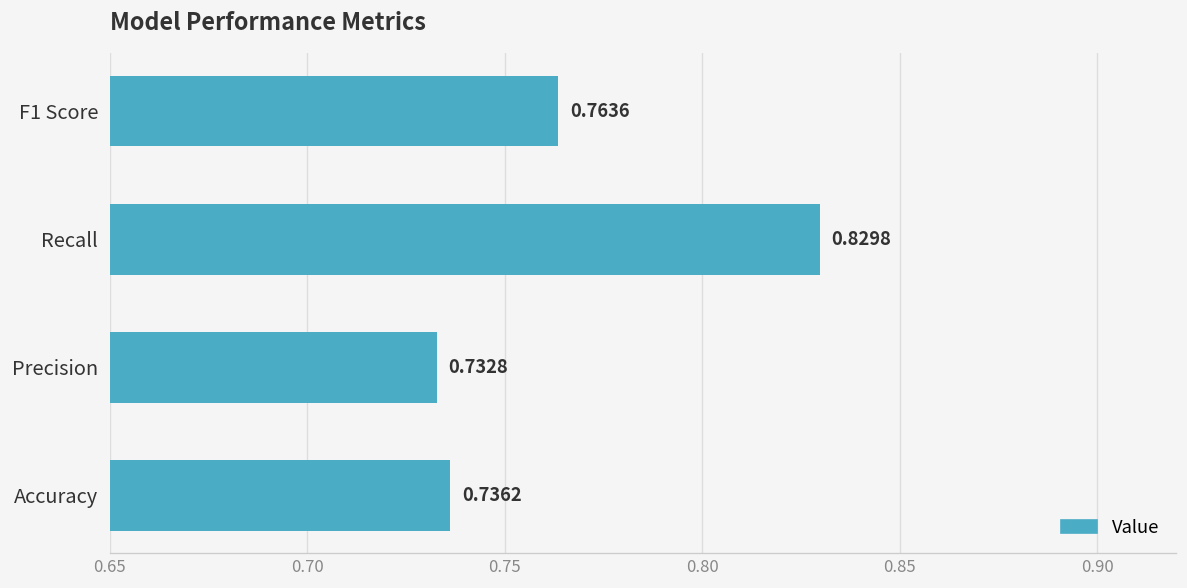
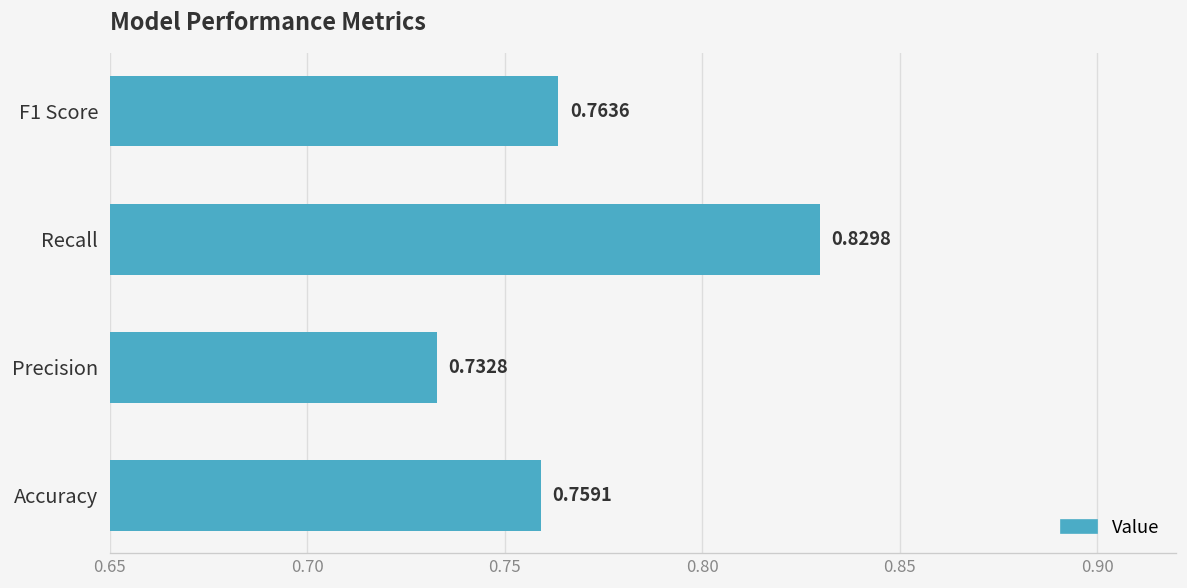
Accuracy: 0.7362 -> 0.7591
